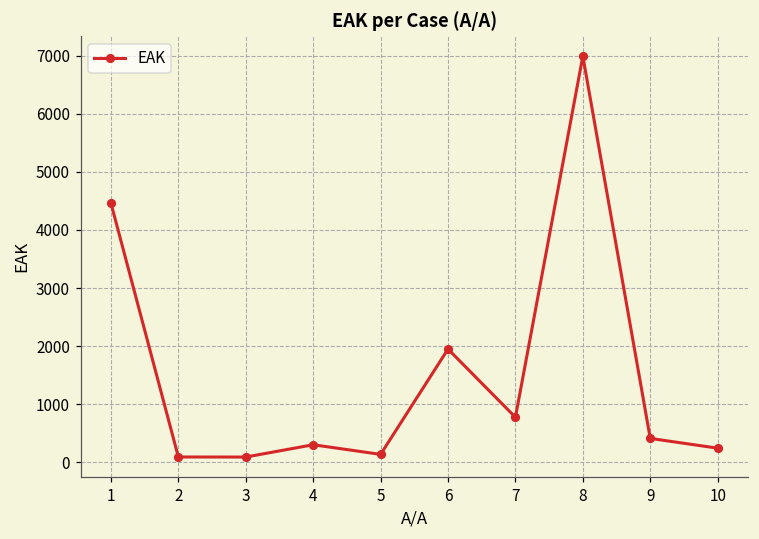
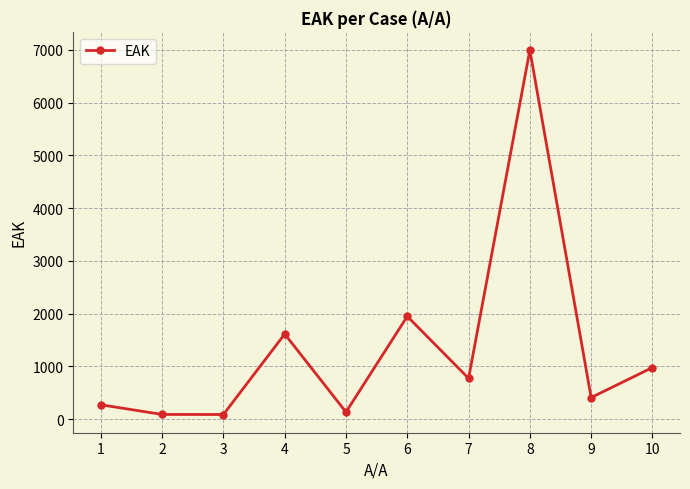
1: 4500 -> 300
4: 300 -> 1600
10: 200 -> 1000
